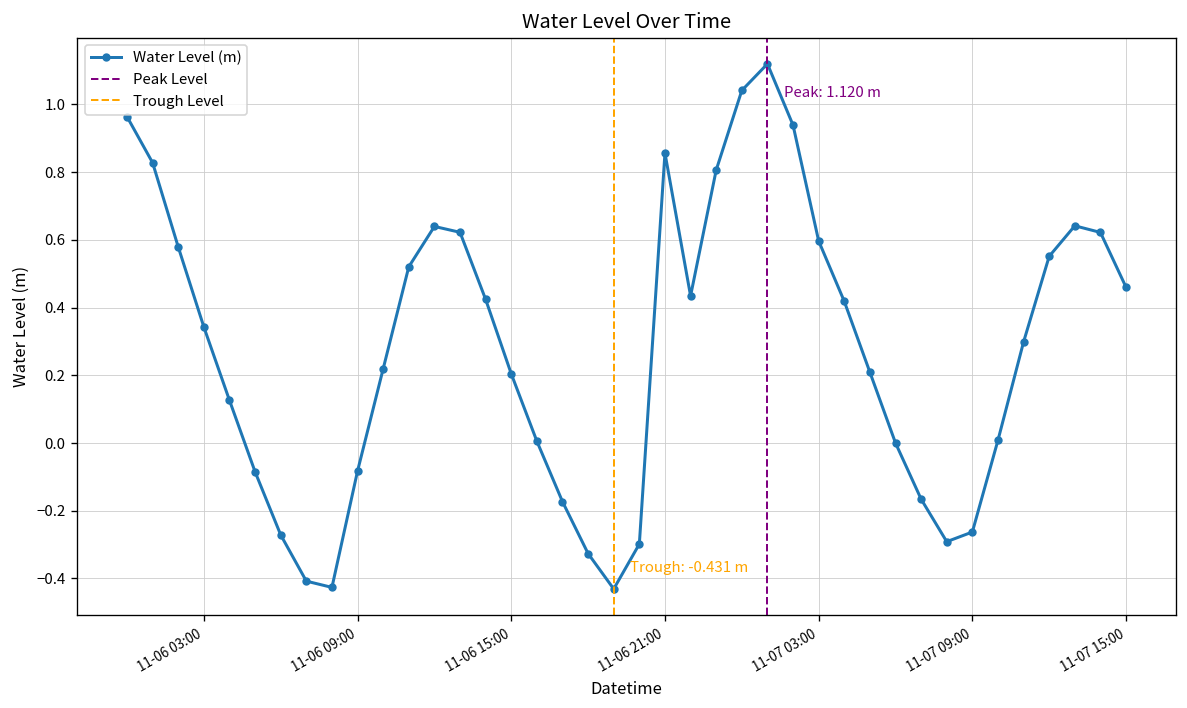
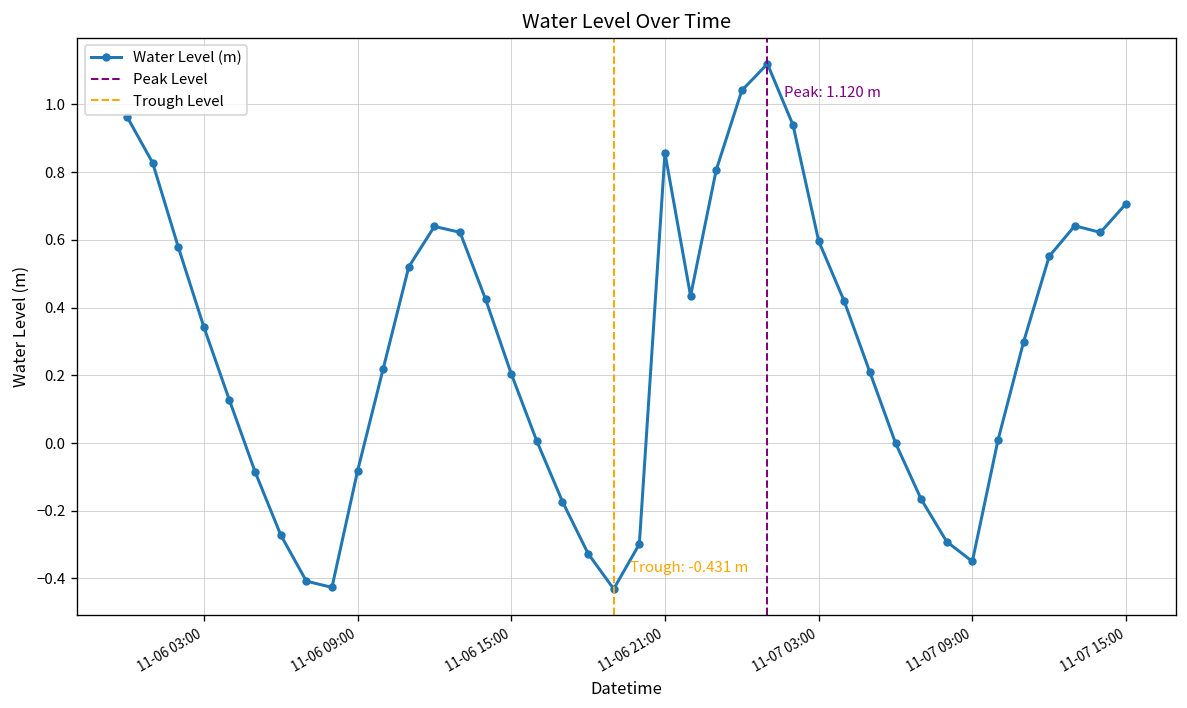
11-07 09:00: -0.26 -> -0.35
11-07 15:00: 0.46 -> 0.71
